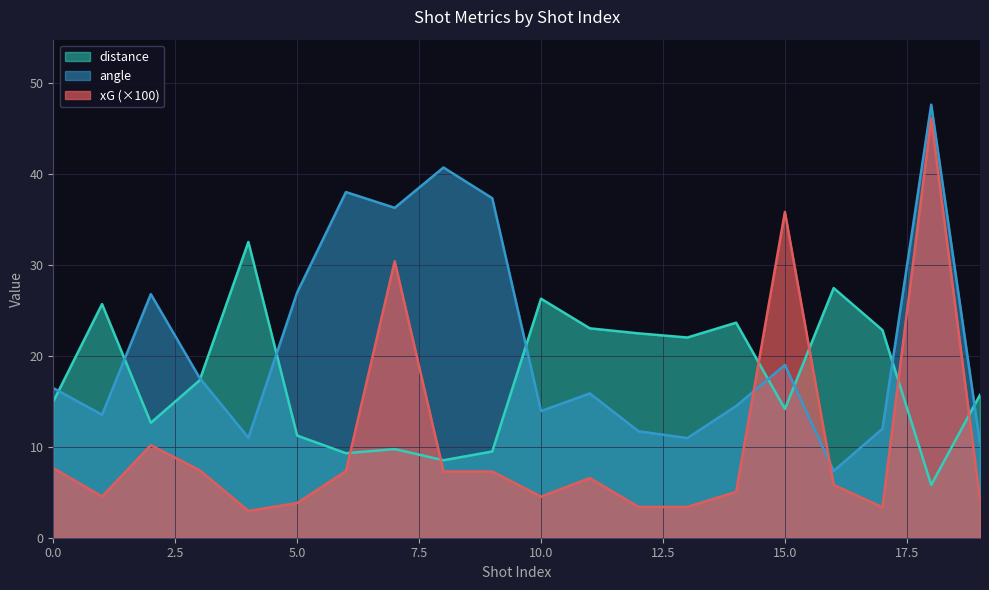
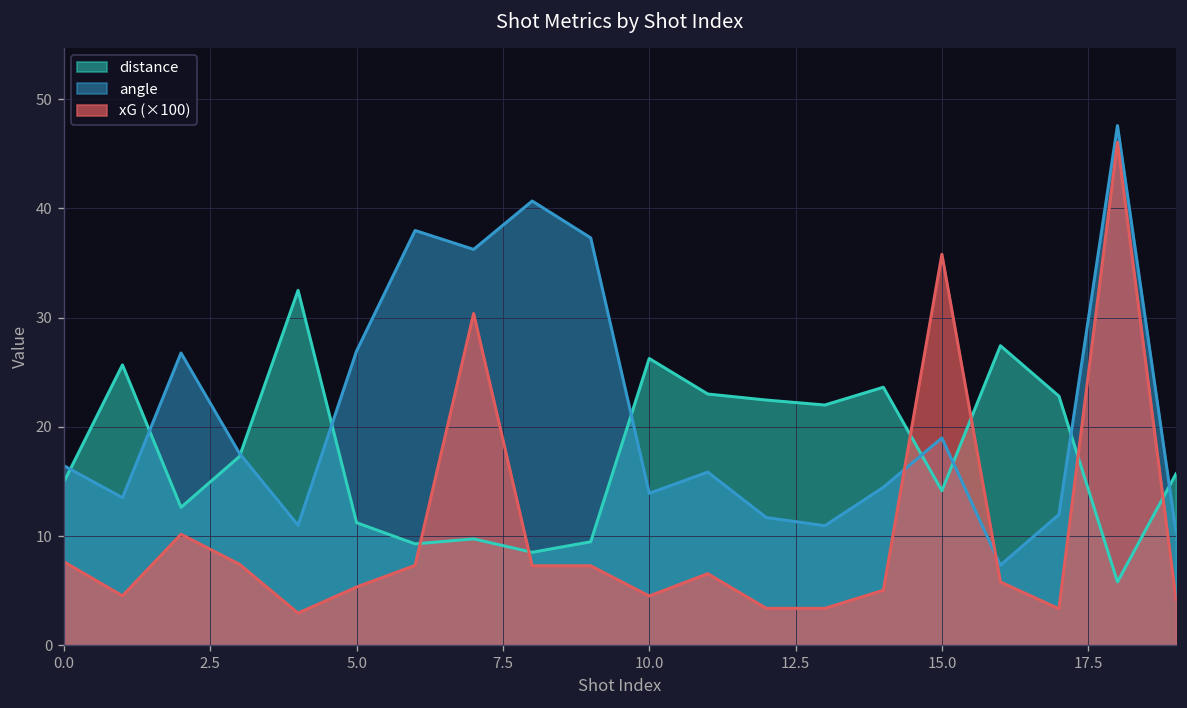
xG (×100), 5.0: 4 -> 5
